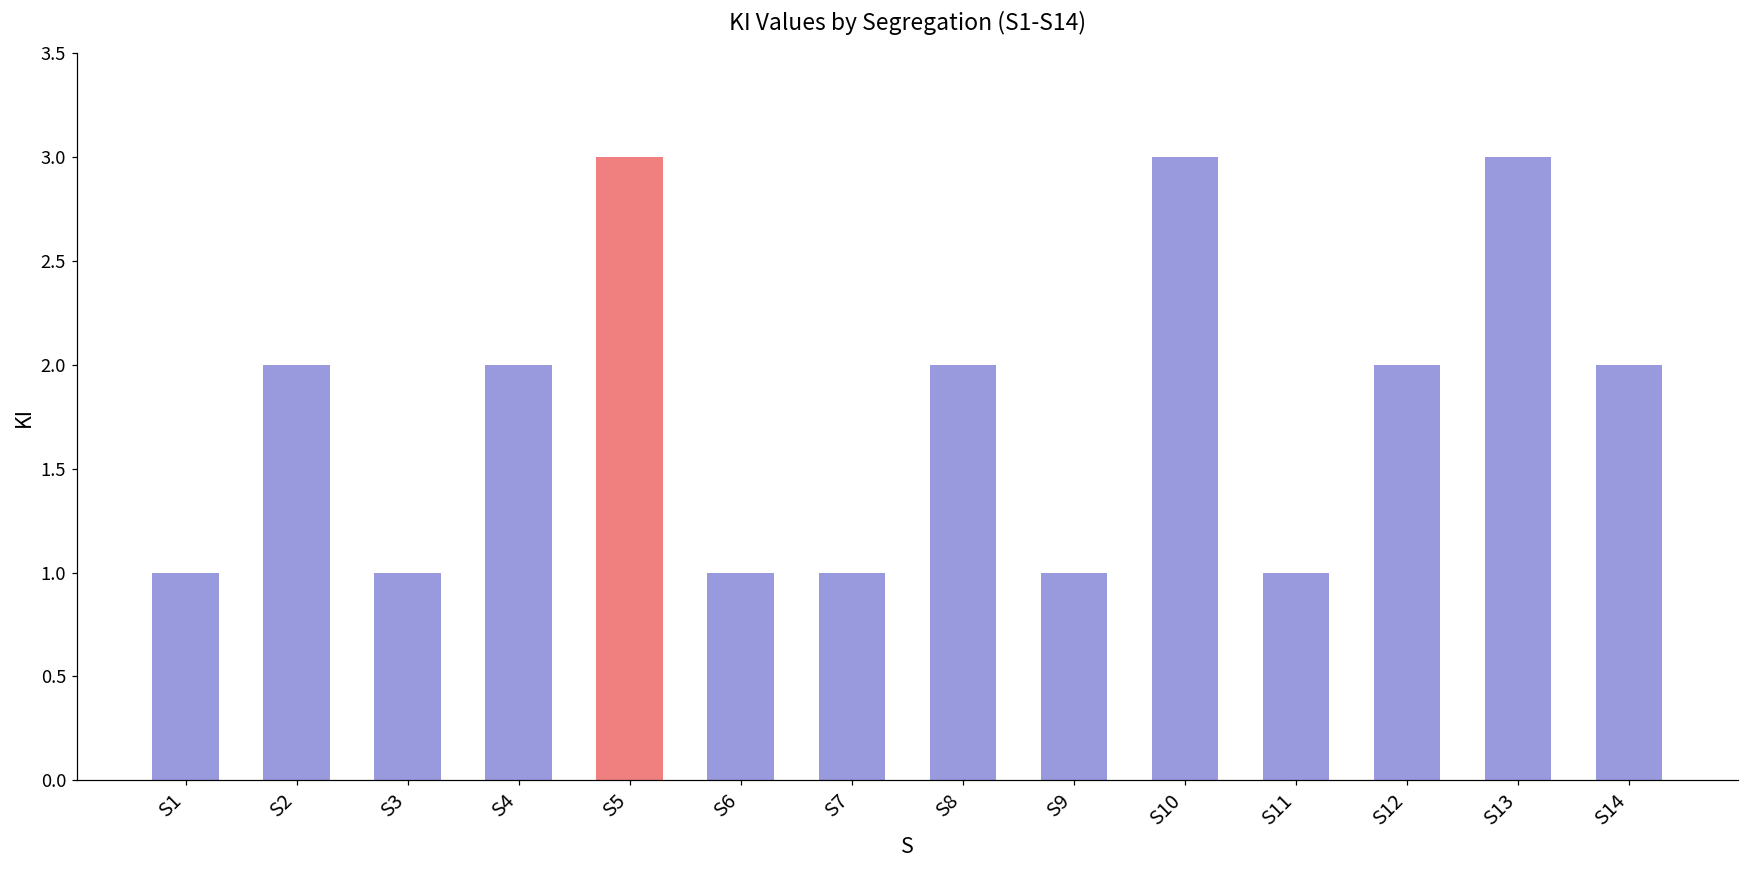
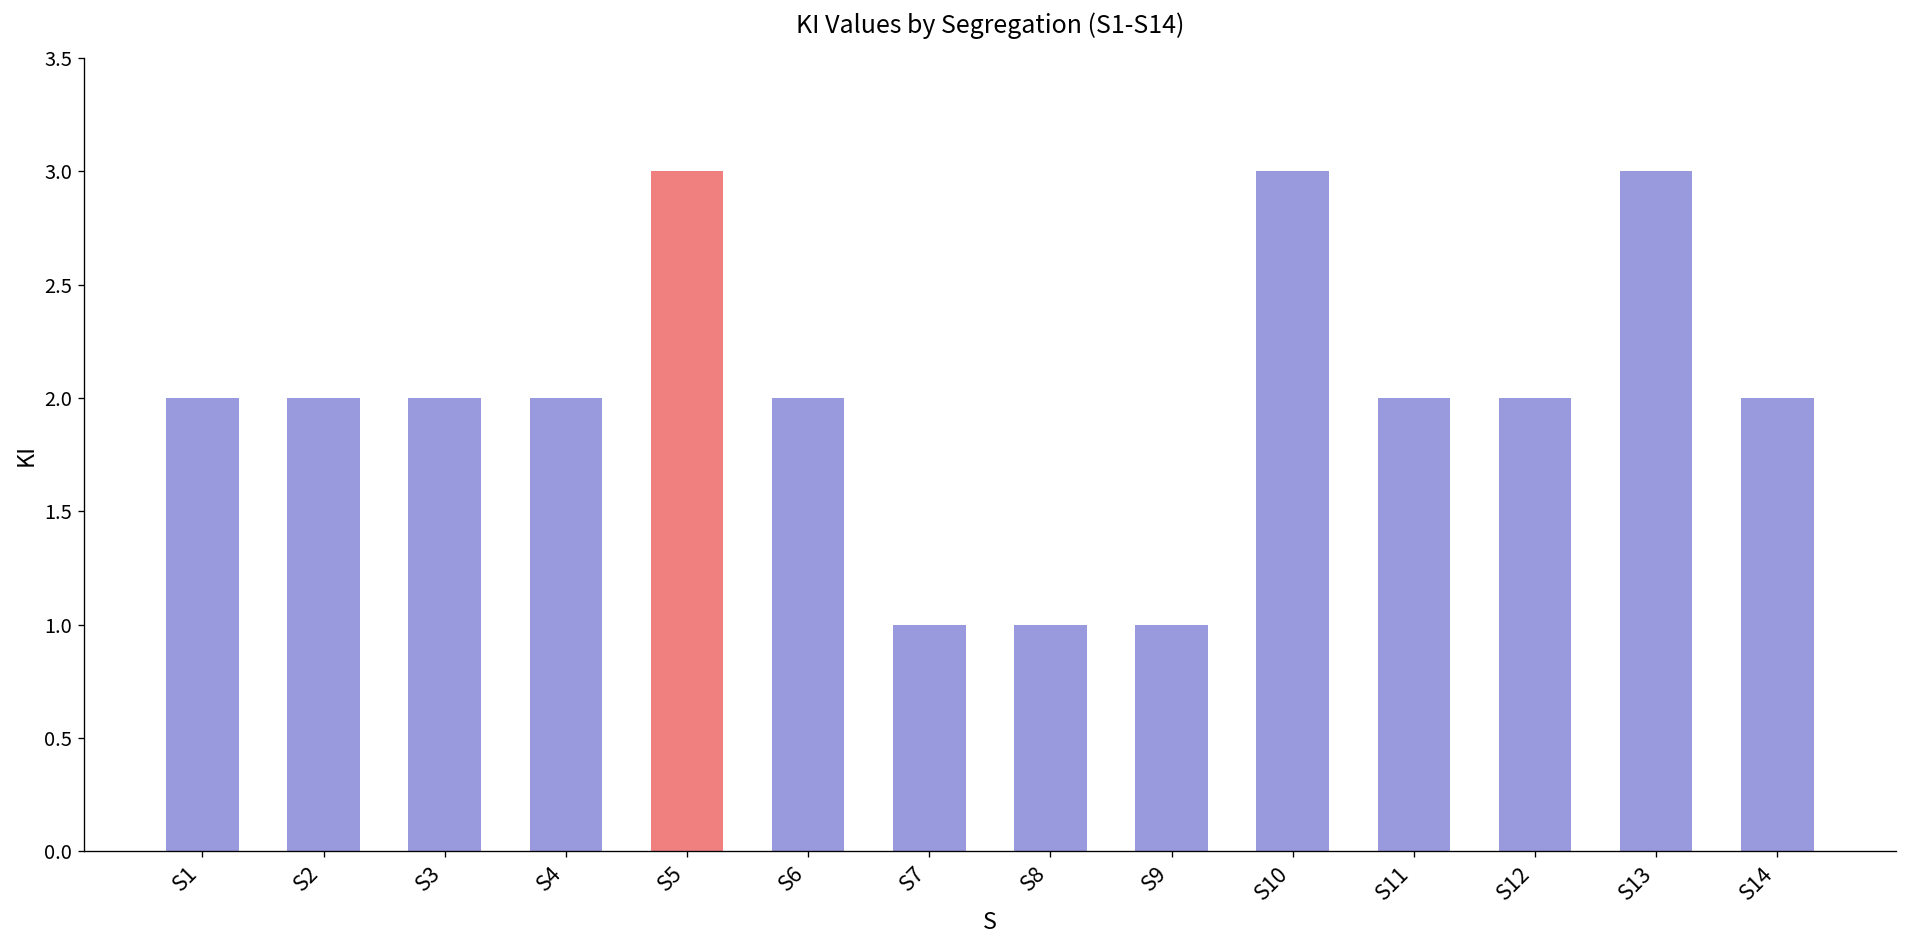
S1: 1 -> 2
S3: 1 -> 2
S6: 1 -> 2
S8: 2 -> 1
S11: 1 -> 2
